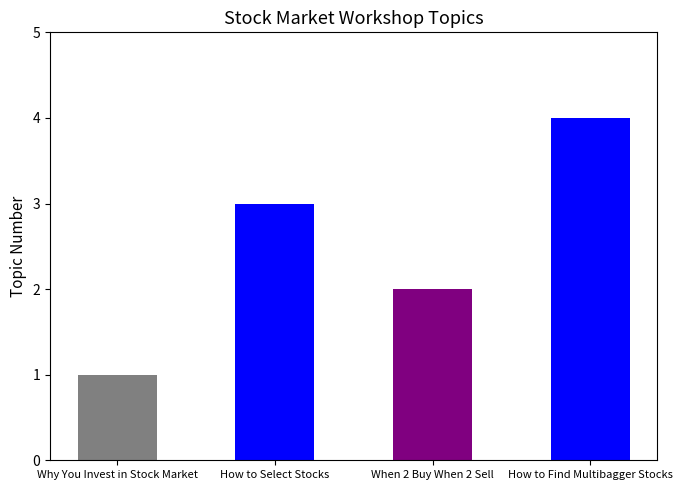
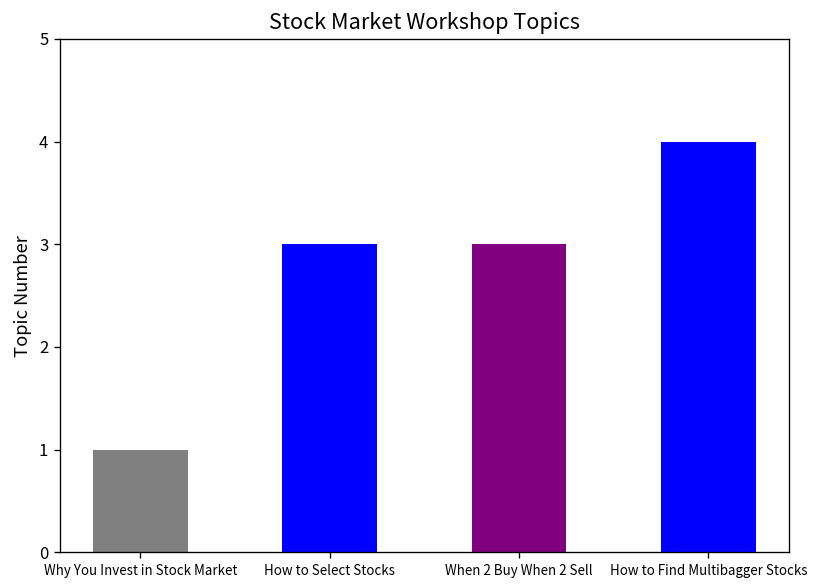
When 2 Buy When 2 Sell: 2 -> 3
